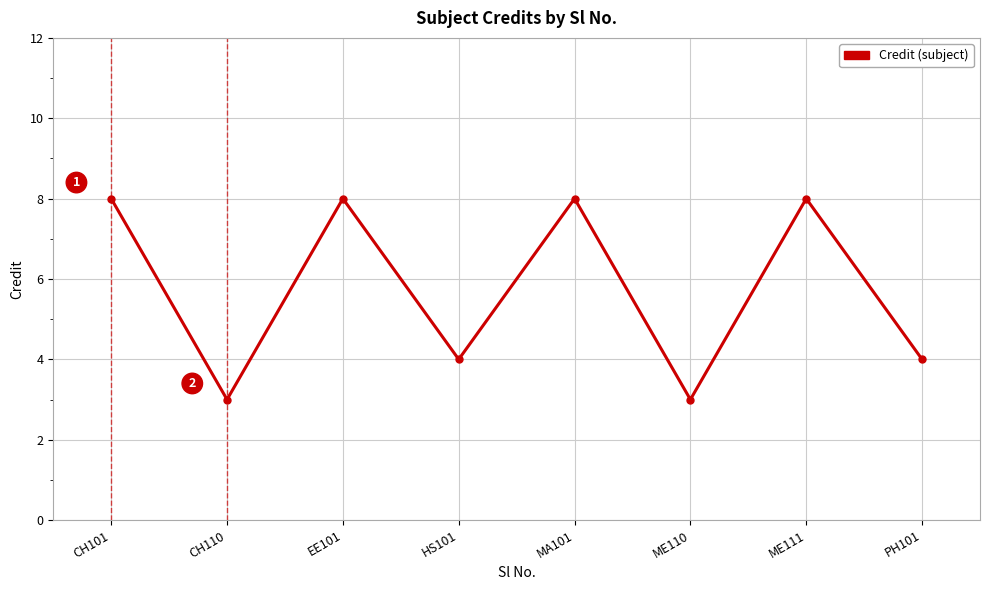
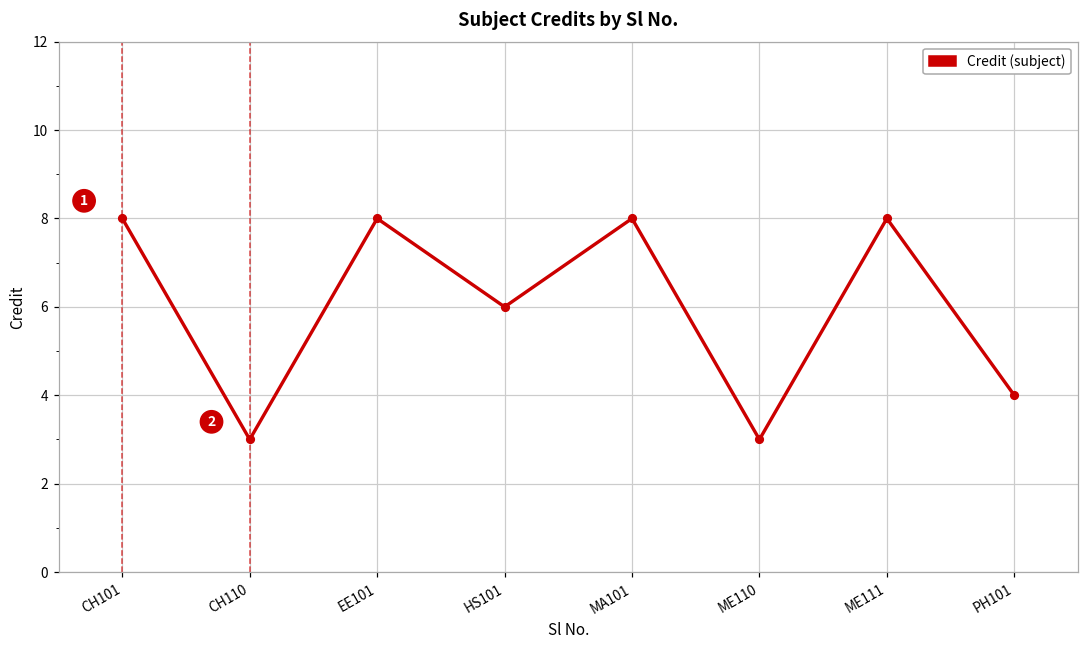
HS101: 4 -> 6
